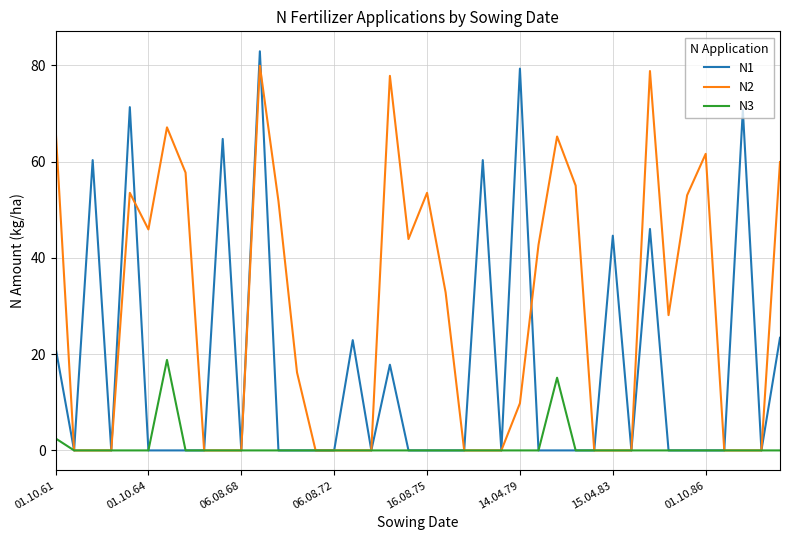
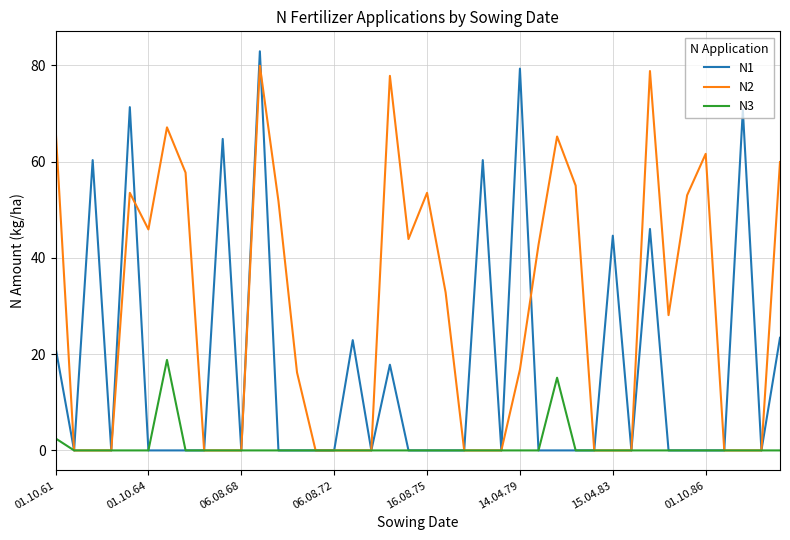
N2, 14.04.79: 10 -> 17
